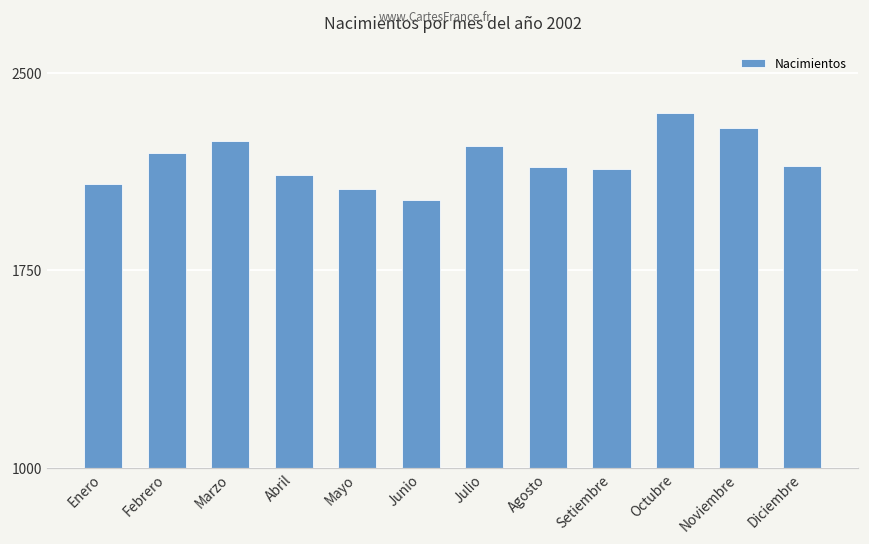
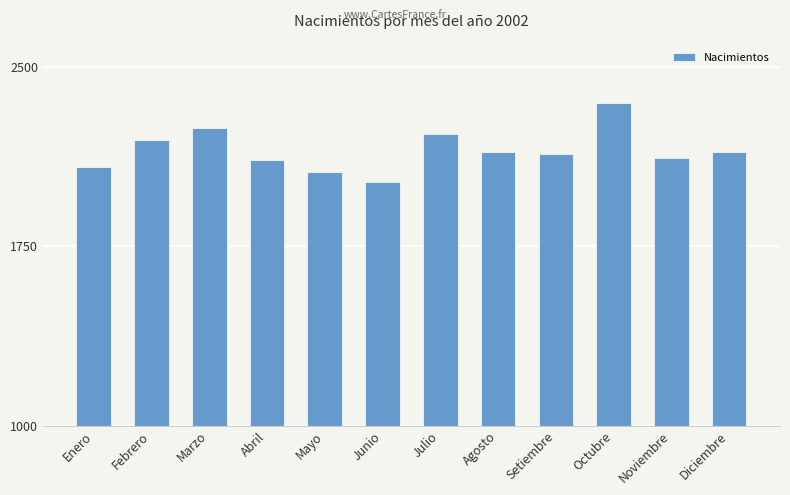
Noviembre: 2290 -> 2120
